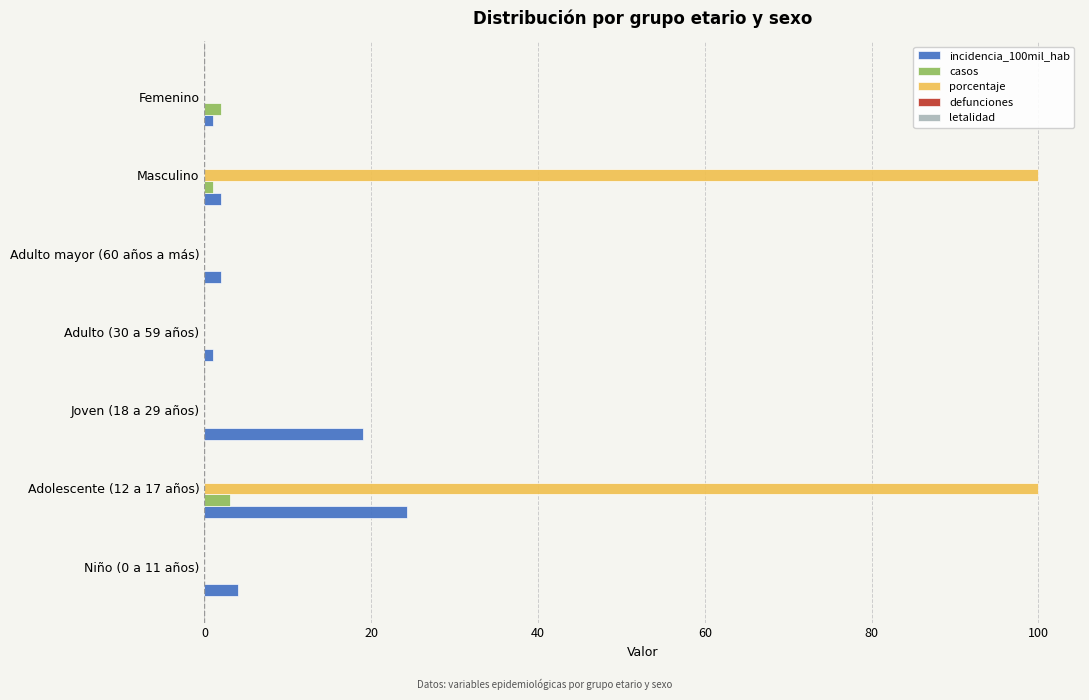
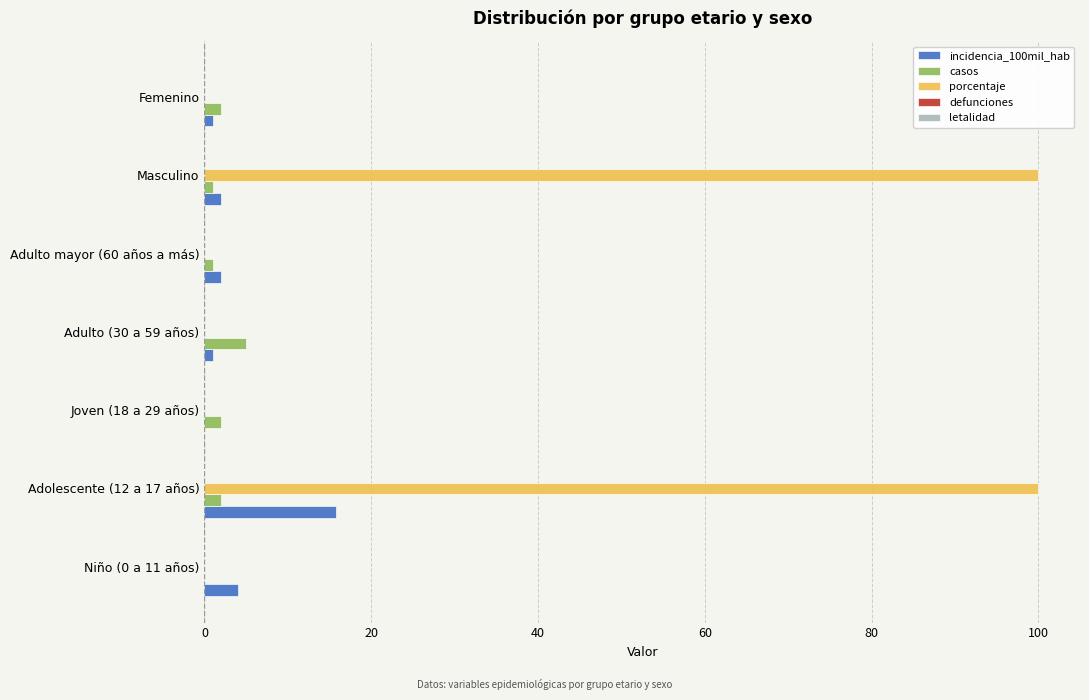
casos, Adulto mayor (60 años a más): 0 -> 1
casos, Adulto (30 a 59 años): 0 -> 5
casos, Joven (18 a 29 años): 0 -> 2
incidencia_100mil_hab, Joven (18 a 29 años): 19 -> 0
casos, Adolescente (12 a 17 años): 3 -> 2
incidencia_100mil_hab, Adolescente (12 a 17 años): 24 -> 16
